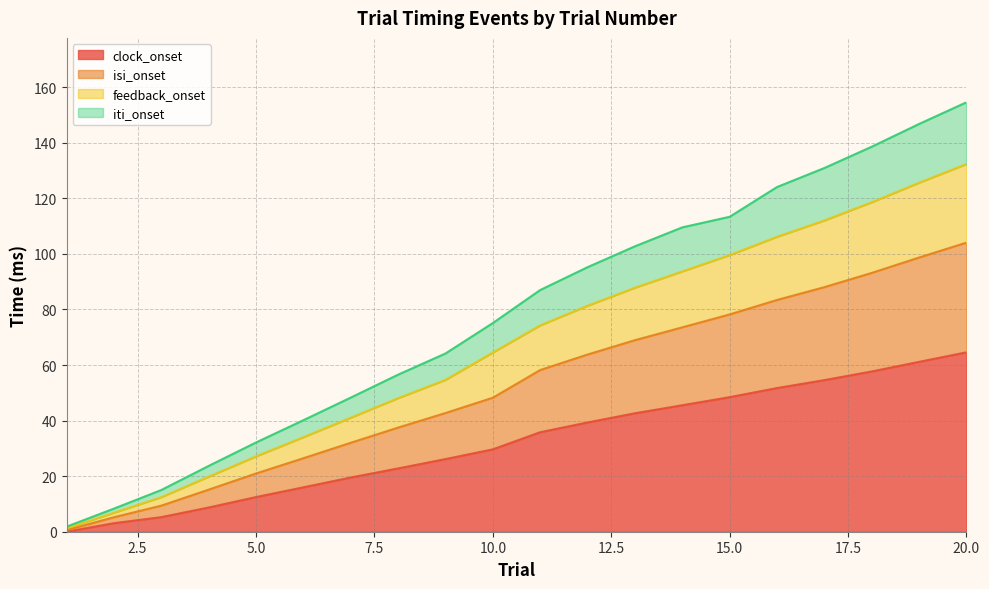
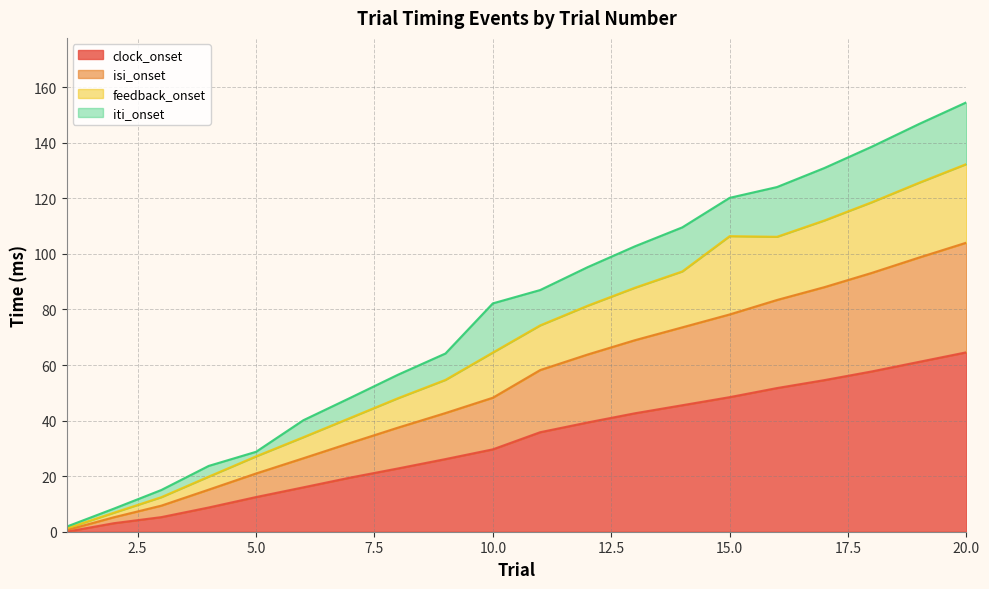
iti_onset, 5.0: 5 -> 2
iti_onset, 10.0: 11 -> 18
feedback_onset, 15.0: 21 -> 28
